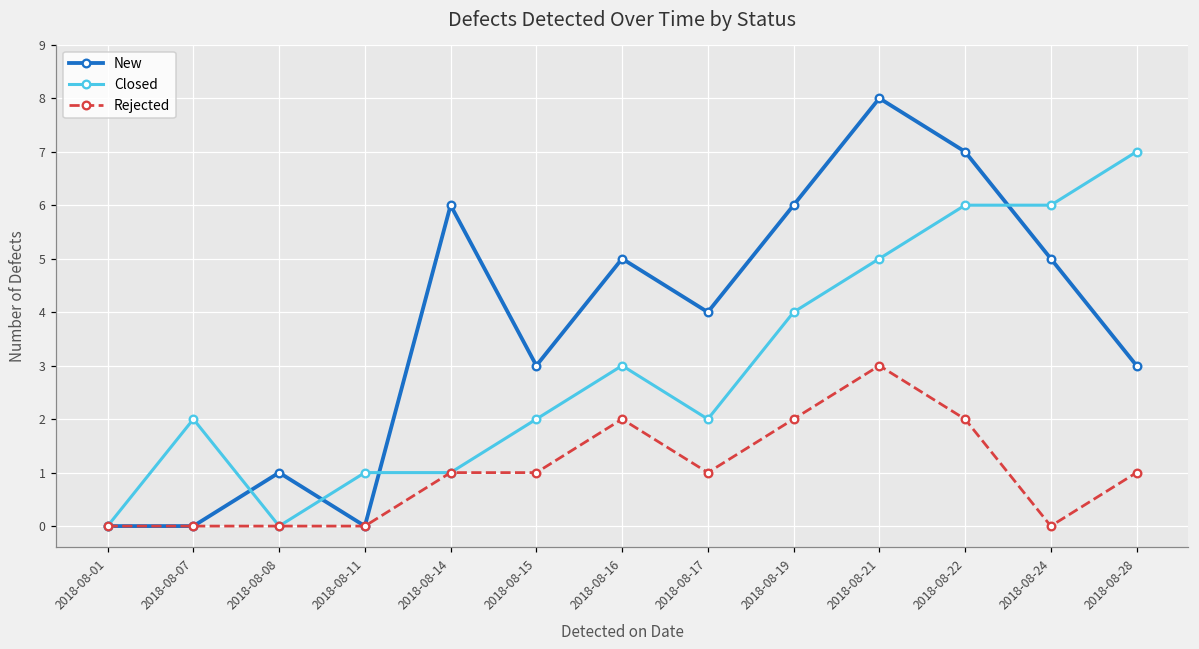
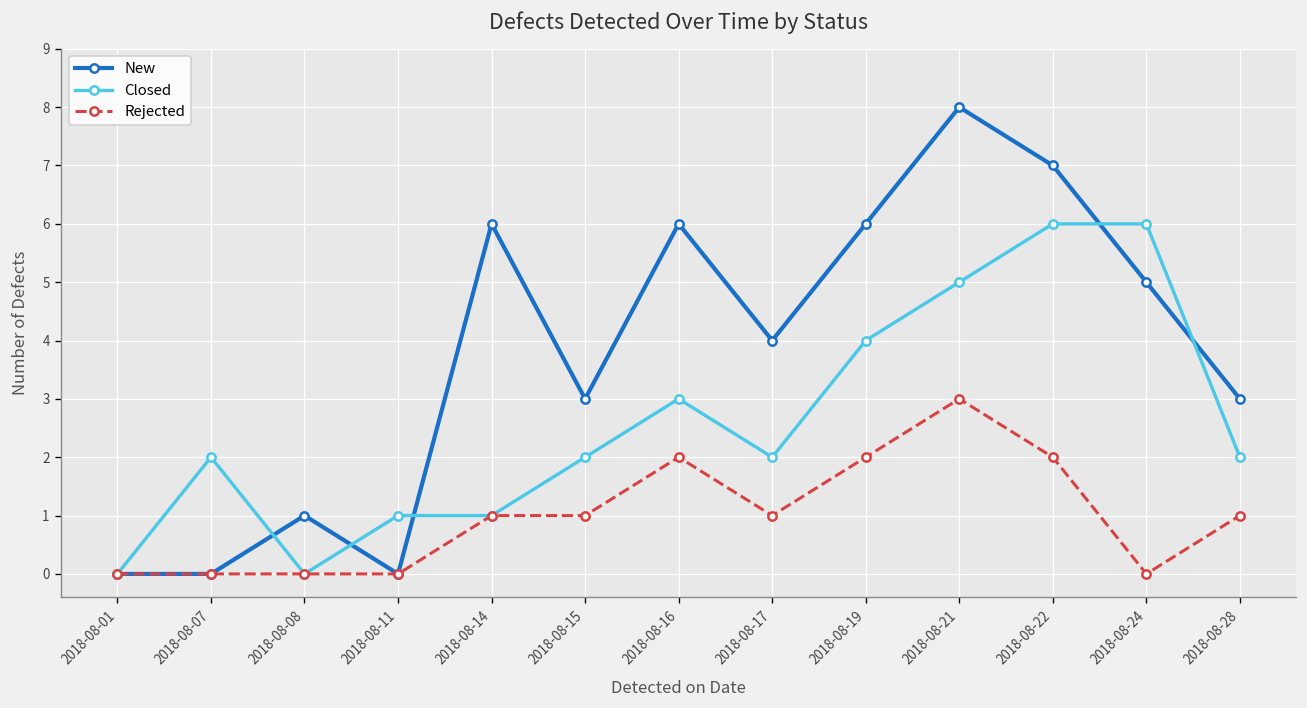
New, 2018-08-16: 5 -> 6
Closed, 2018-08-28: 7 -> 2
